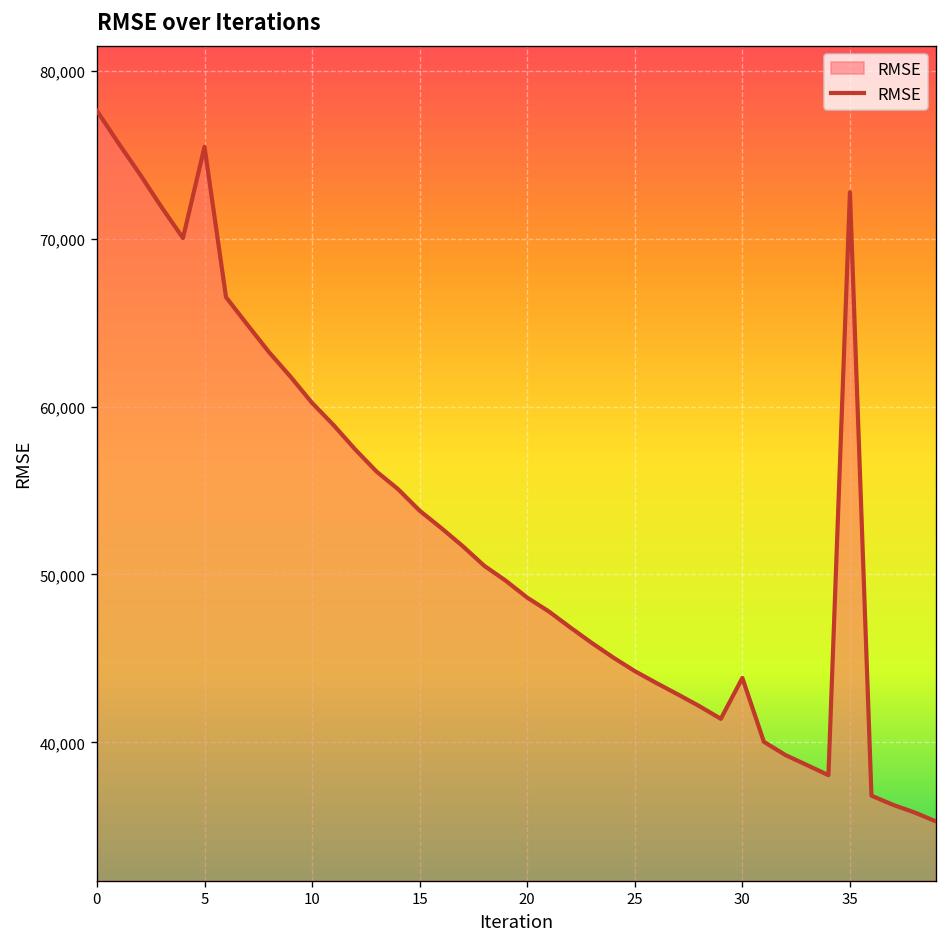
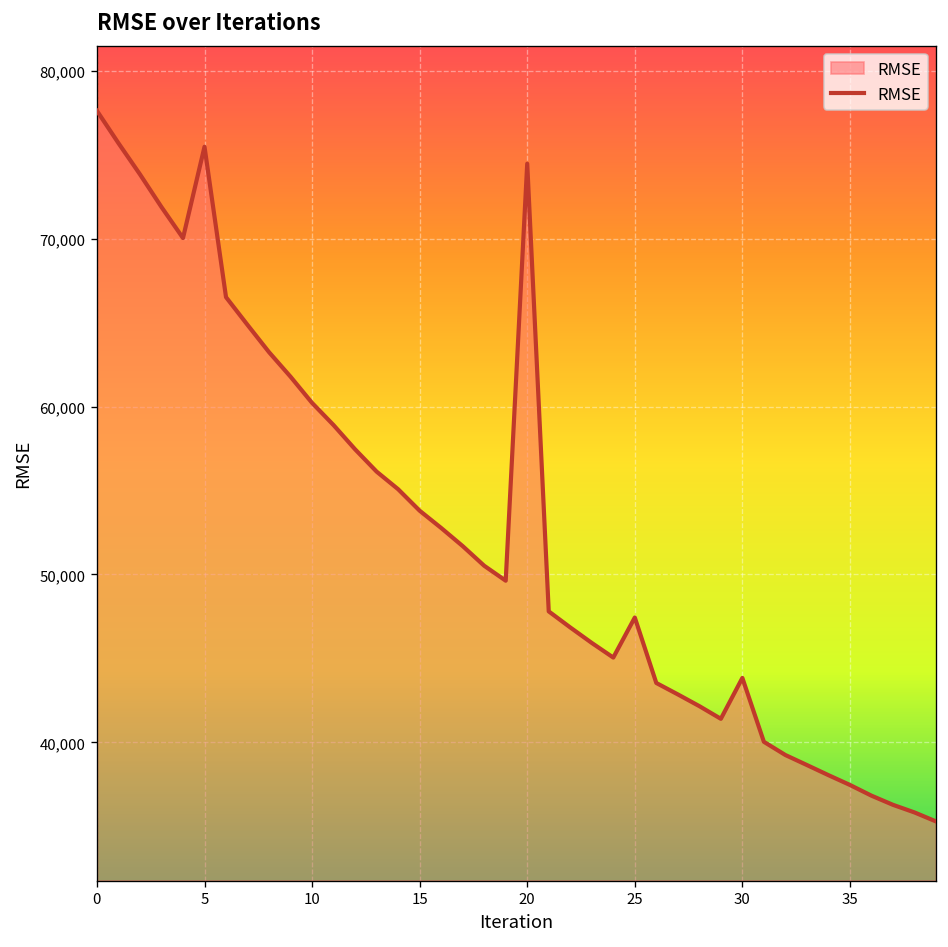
20: 48,600 -> 74,500
25: 44,200 -> 47,400
35: 72,800 -> 37,500
